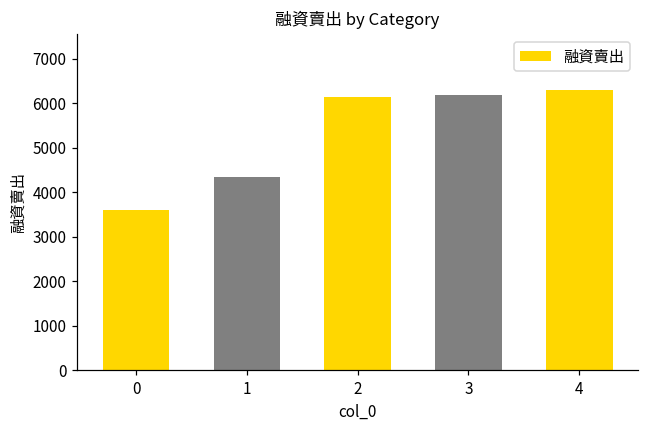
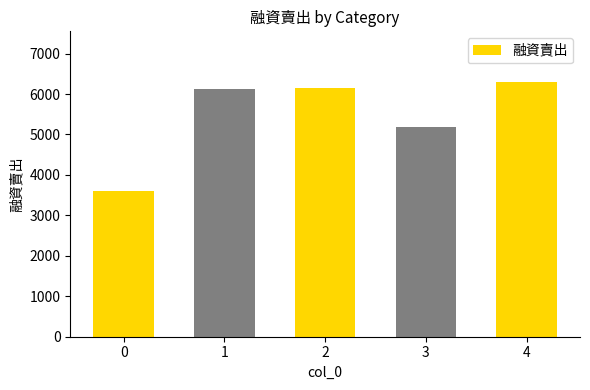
1: 4300 -> 6100
3: 6200 -> 5200
